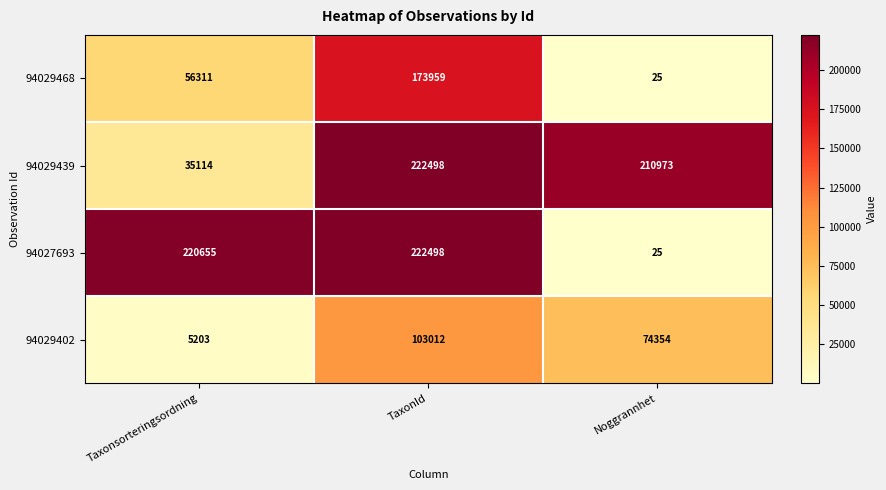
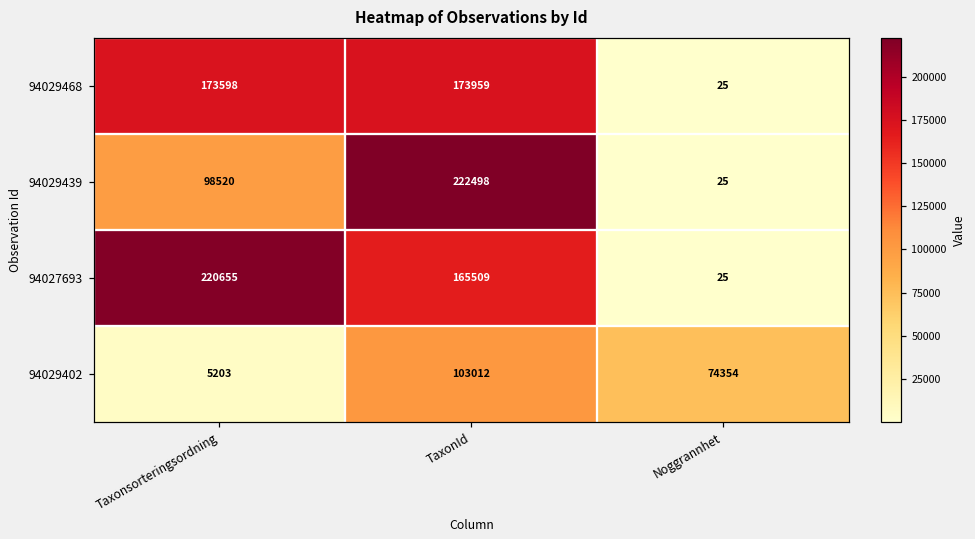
94029468, Taxonsorteringsordning: 56311 -> 173598
94029439, Taxonsorteringsordning: 35114 -> 98520
94029439, Noggrannhet: 210973 -> 25
94027693, TaxonId: 222498 -> 165509
